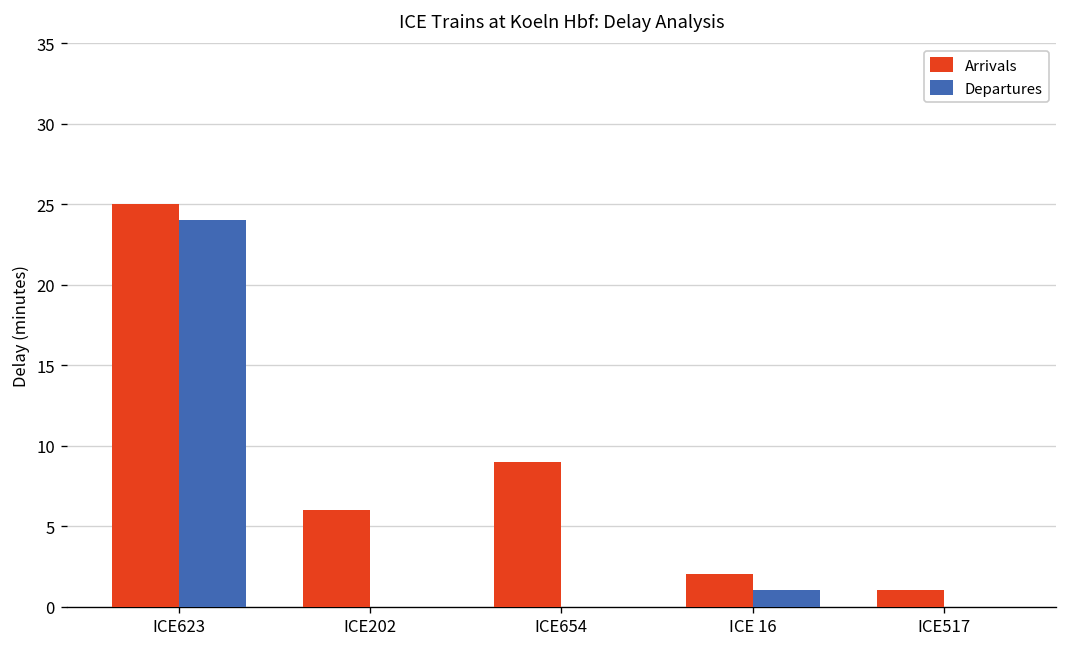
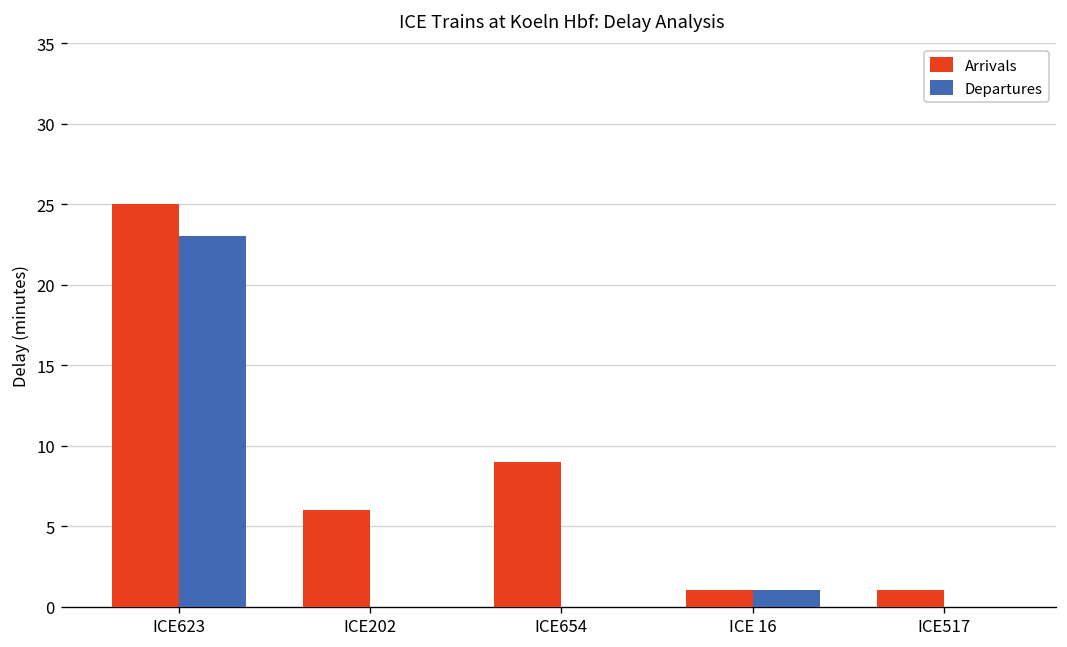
Departures, ICE623: 24 -> 23
Arrivals, ICE 16: 2 -> 1
